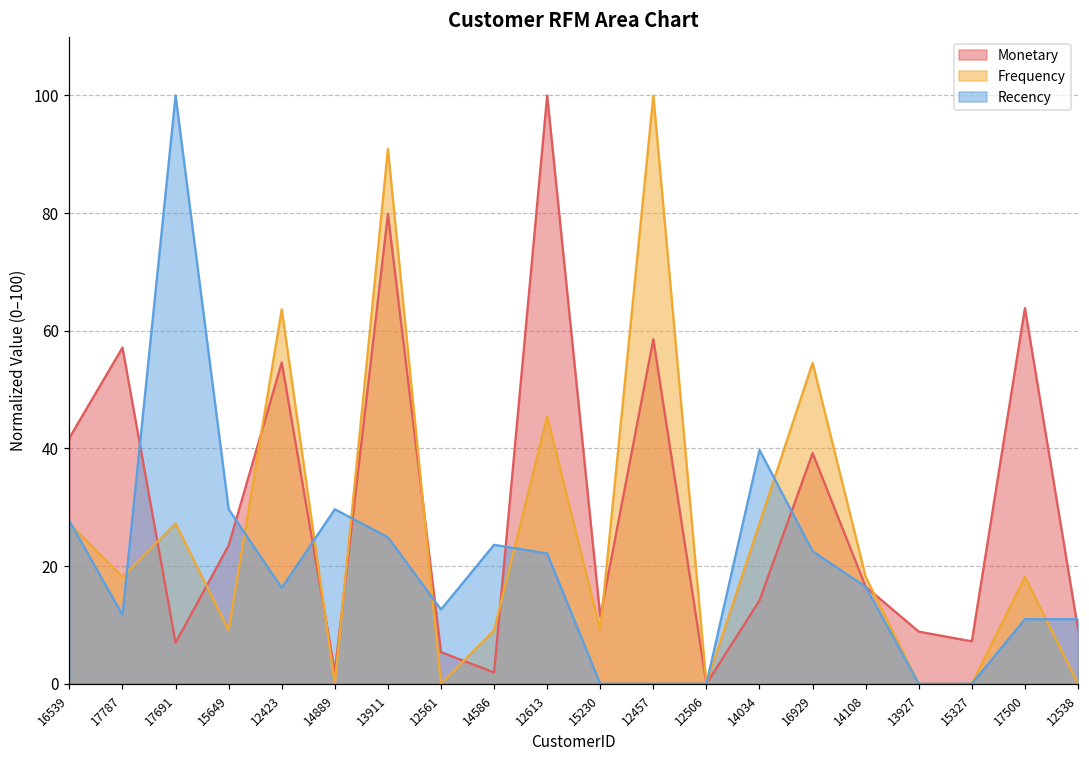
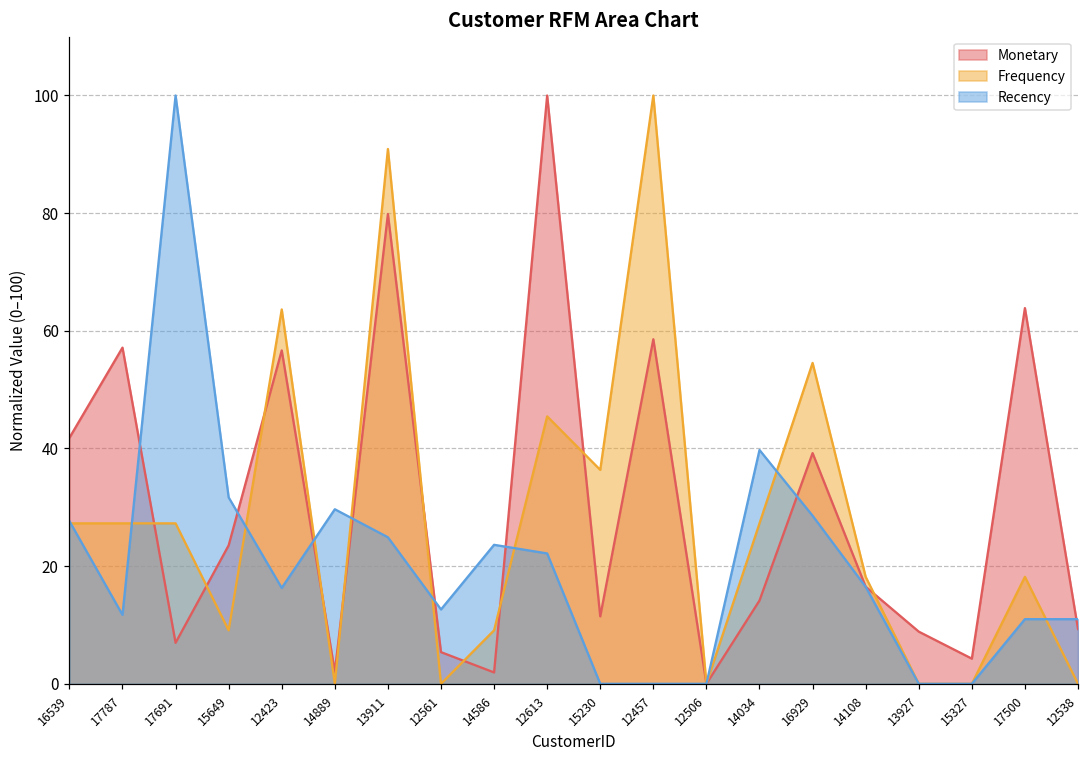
Frequency, 17787: 18 -> 27
Recency, 15649: 30 -> 32
Monetary, 12423: 55 -> 57
Frequency, 15230: 9 -> 36
Recency, 16929: 23 -> 29
Monetary, 15327: 7 -> 4
